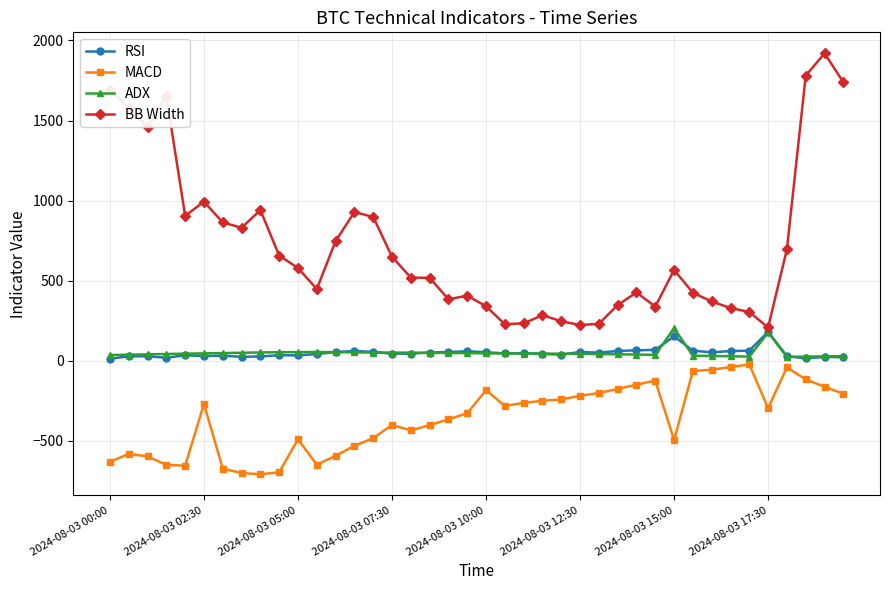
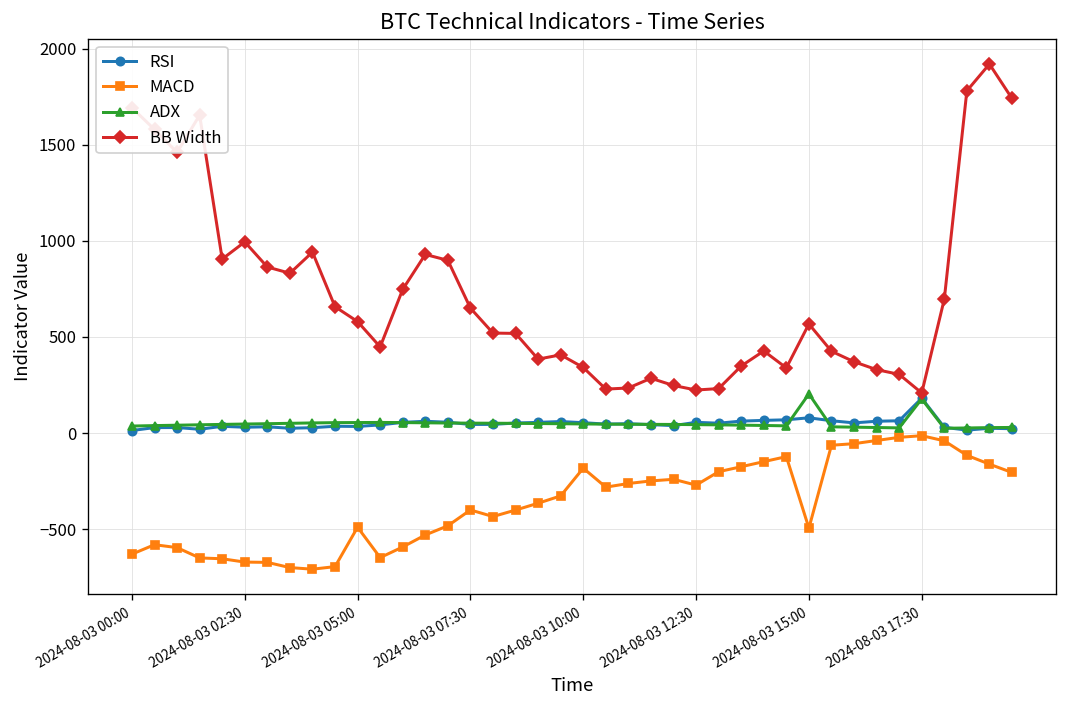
MACD, 2024-08-03 02:30: -270 -> -670
MACD, 2024-08-03 12:30: -220 -> -270
RSI, 2024-08-03 15:00: 150 -> 80
MACD, 2024-08-03 17:30: -300 -> -10
